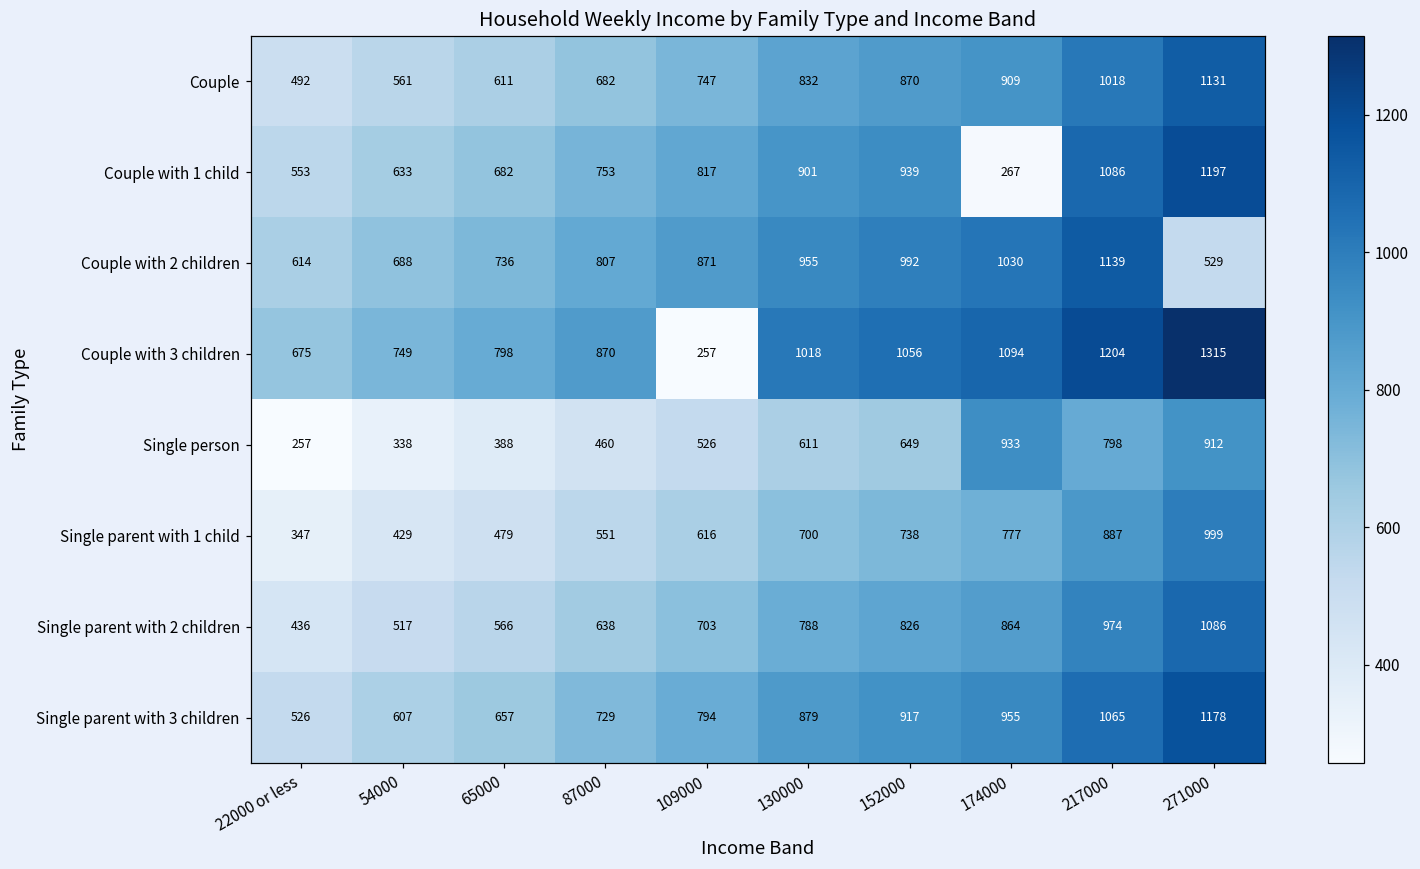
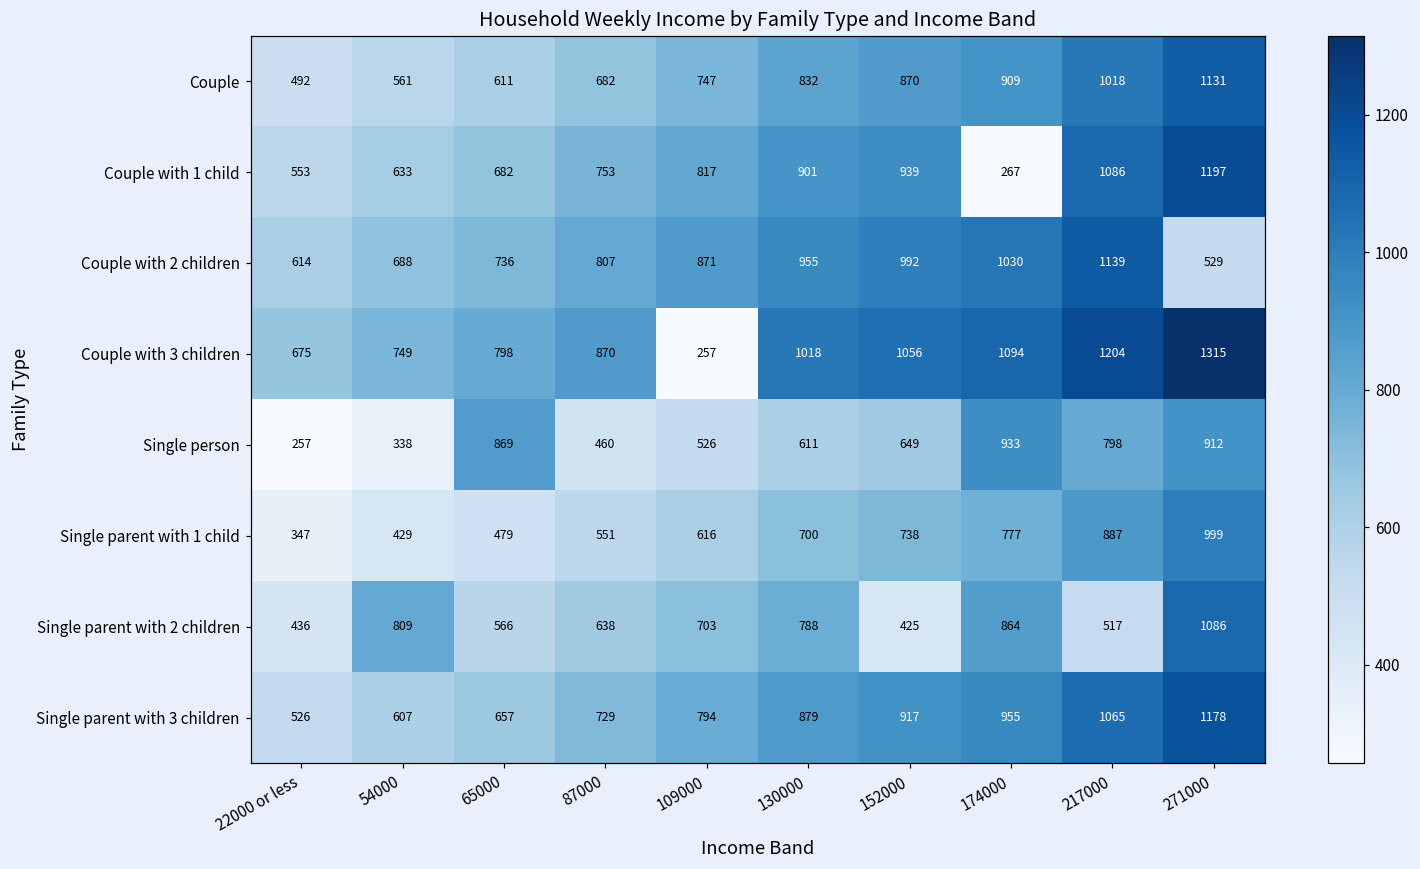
Single person, 65000: 388 -> 869
Single parent with 2 children, 54000: 517 -> 809
Single parent with 2 children, 152000: 826 -> 425
Single parent with 2 children, 217000: 974 -> 517
